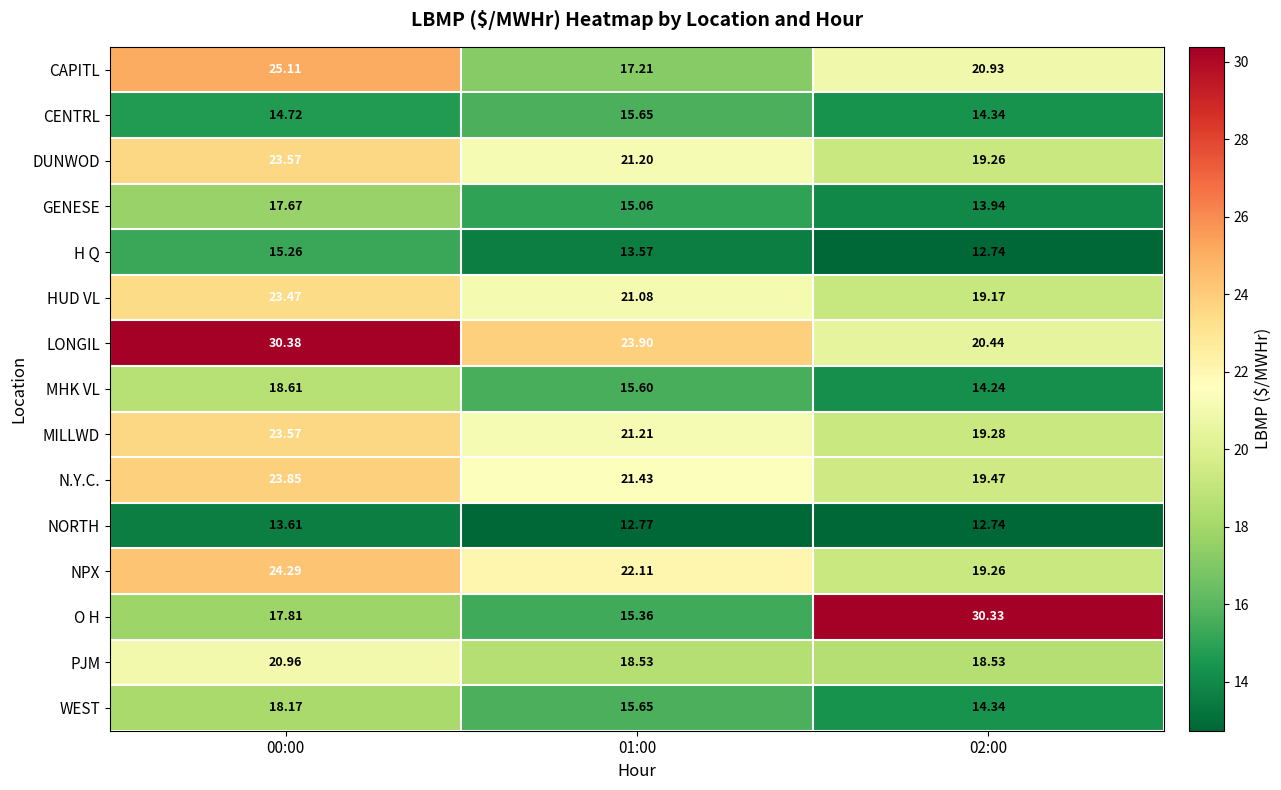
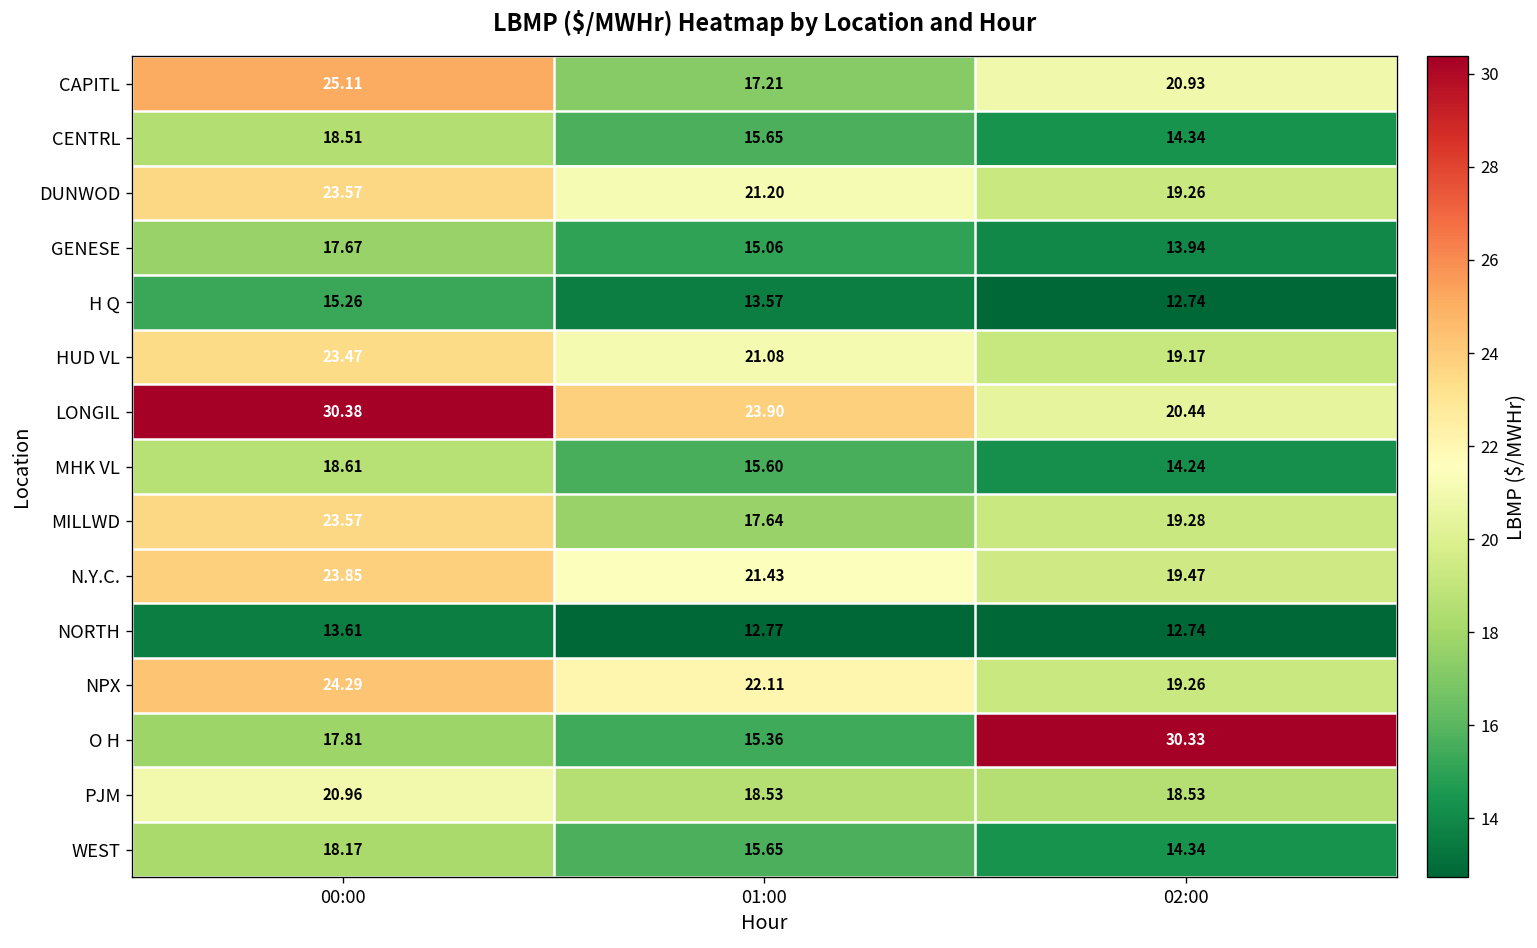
CENTRL, 00:00: 14.72 -> 18.51
MILLWD, 01:00: 21.21 -> 17.64
